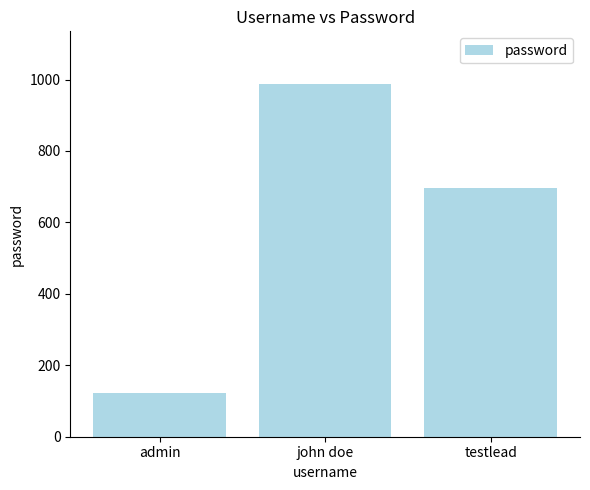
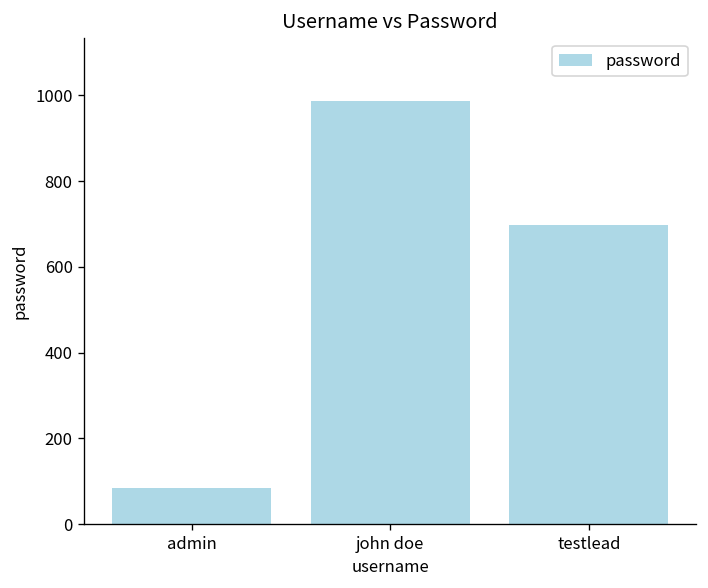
admin: 120 -> 80
